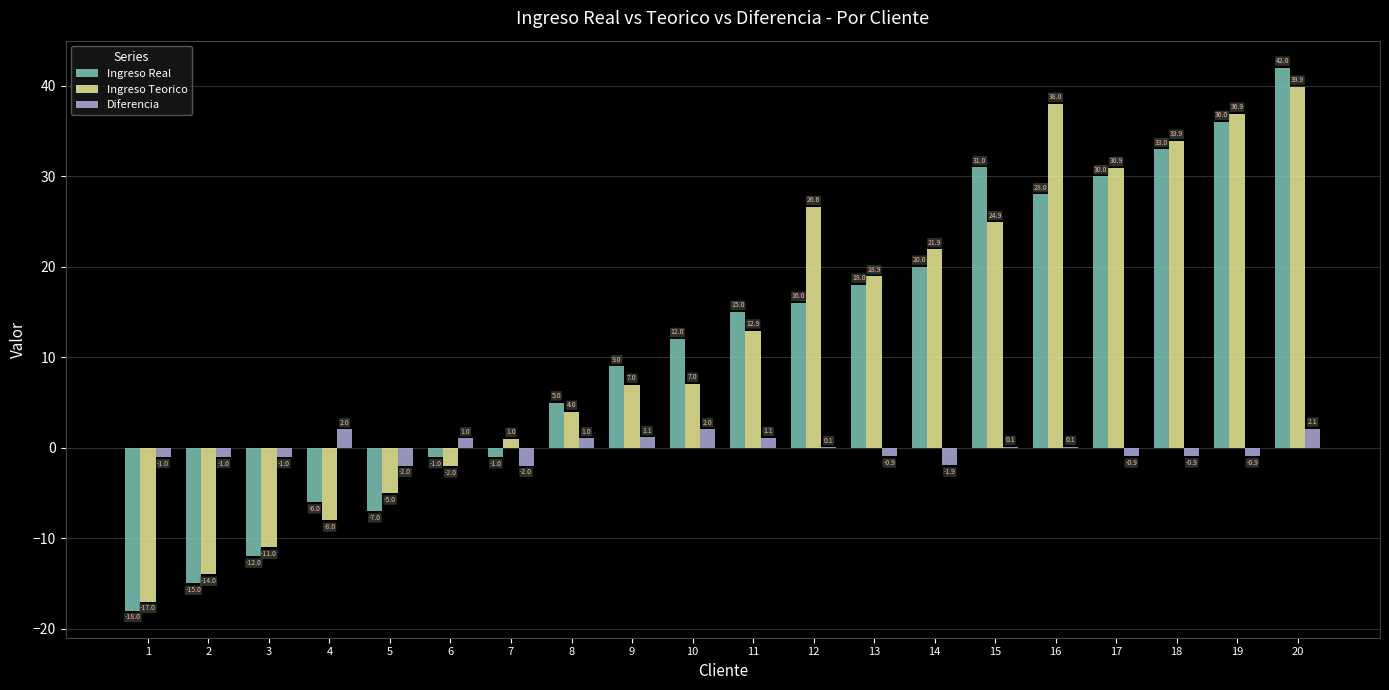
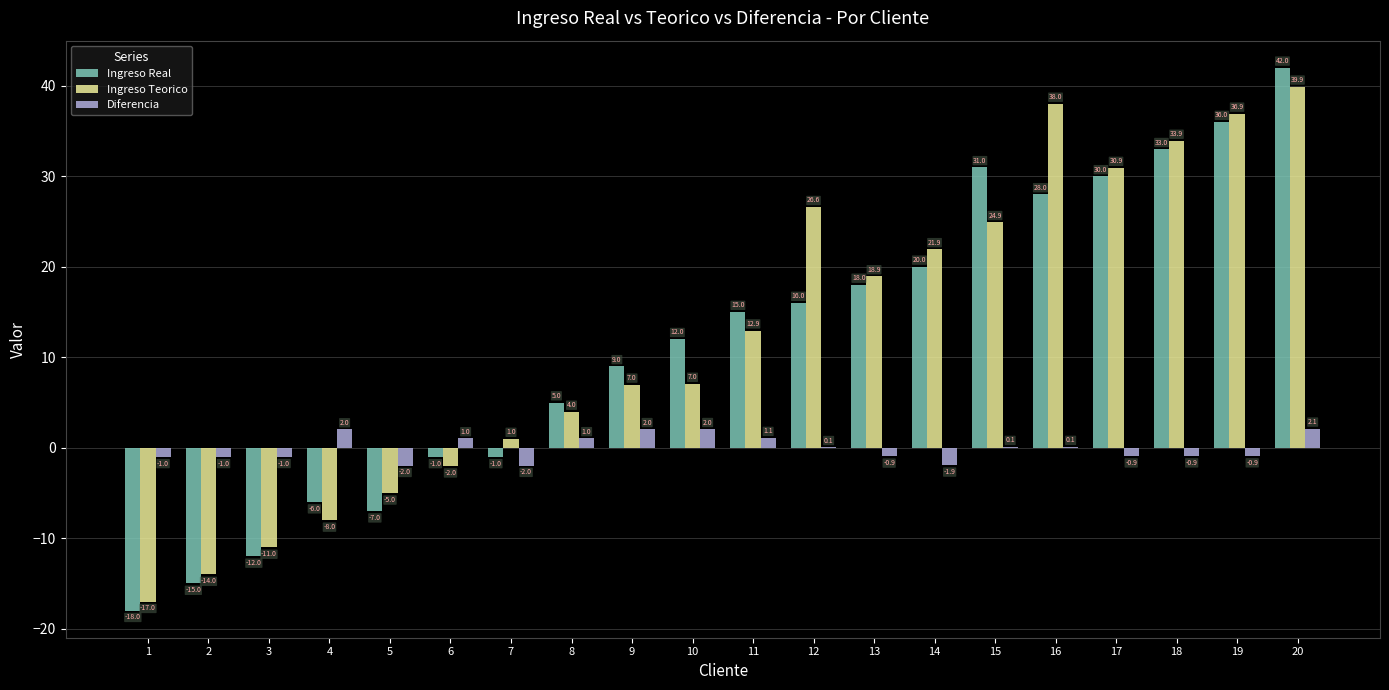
Diferencia, 9: 1.1 -> 2.0
